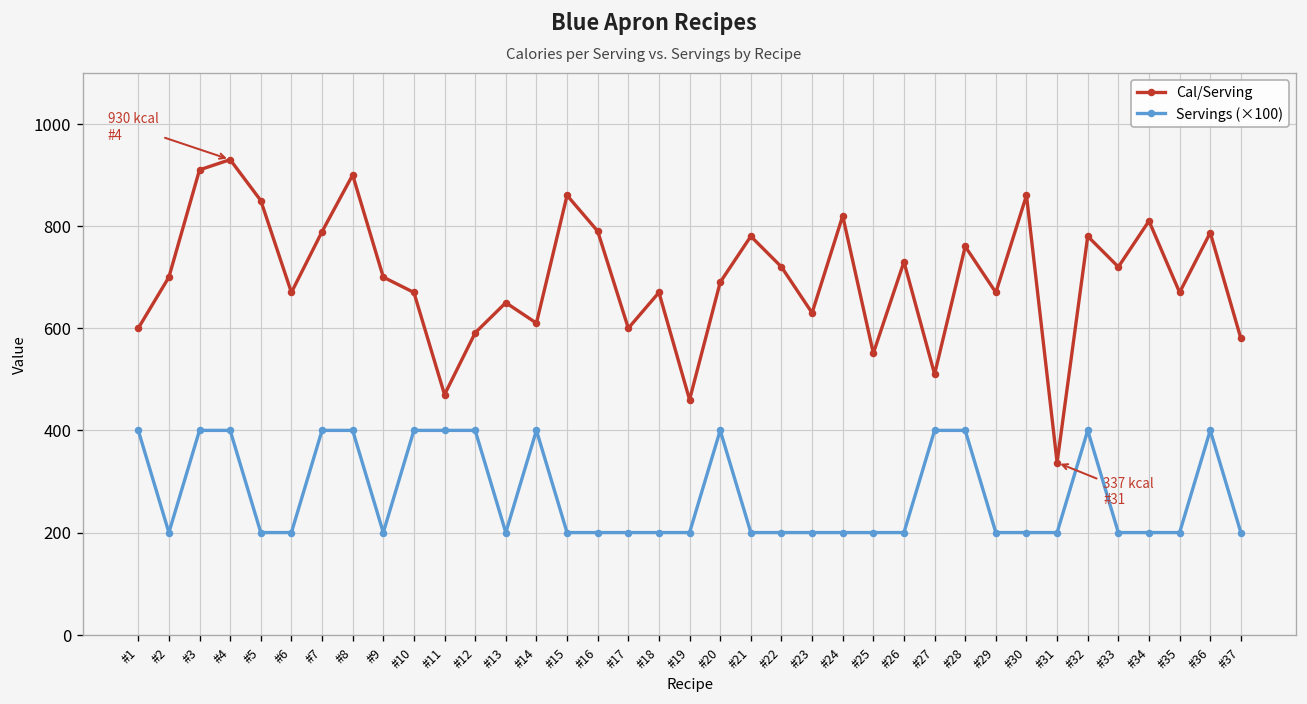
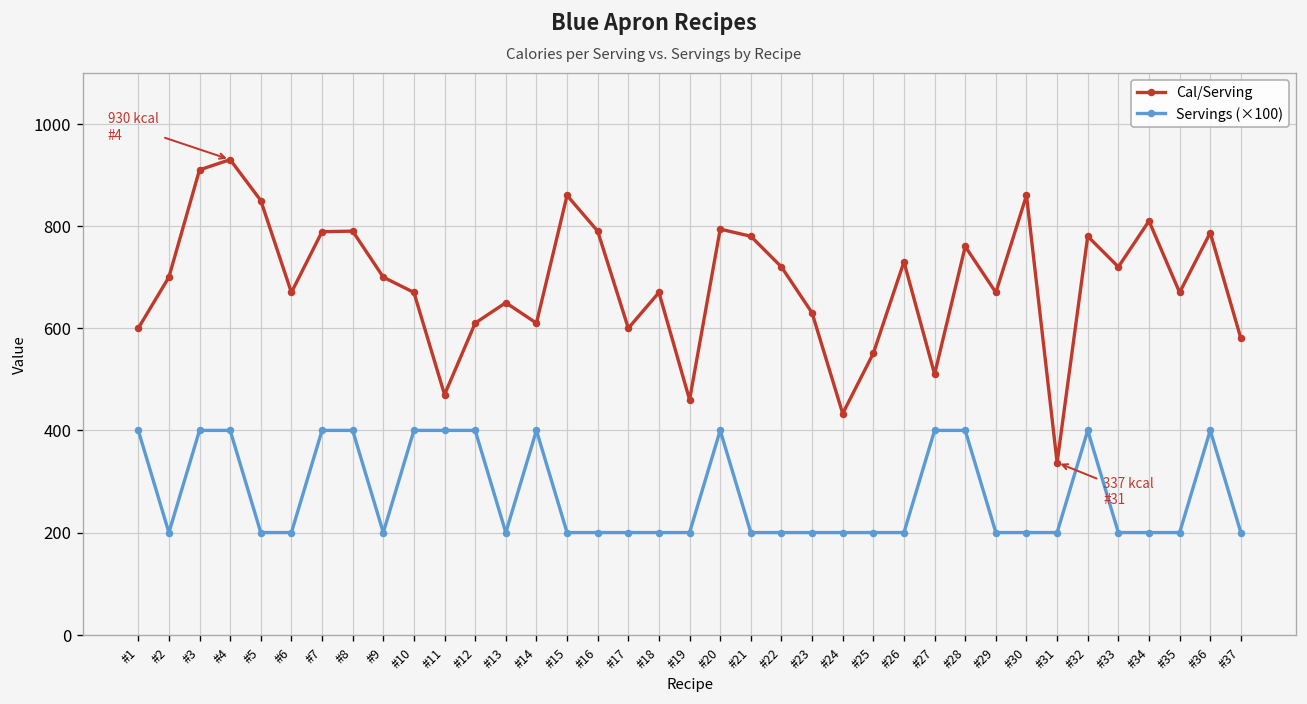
Cal/Serving, #8: 900 -> 790
Cal/Serving, #12: 590 -> 610
Cal/Serving, #20: 690 -> 790
Cal/Serving, #24: 820 -> 430
